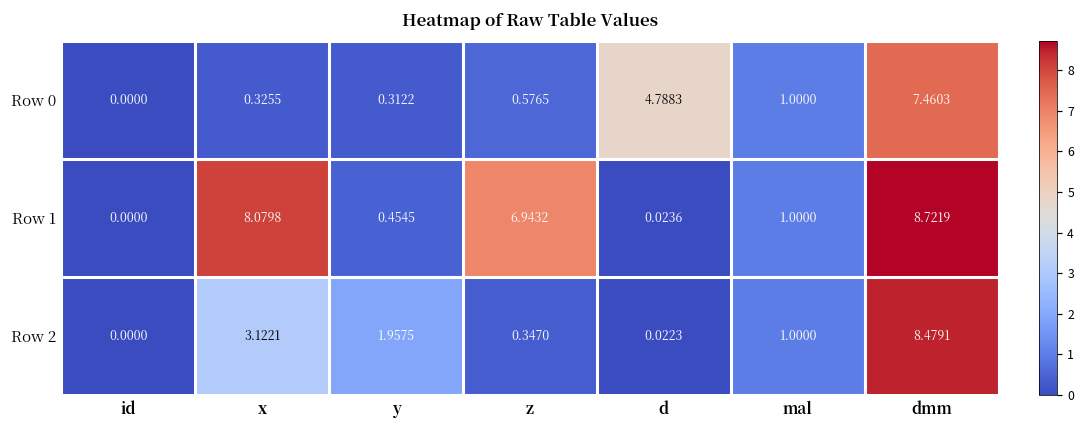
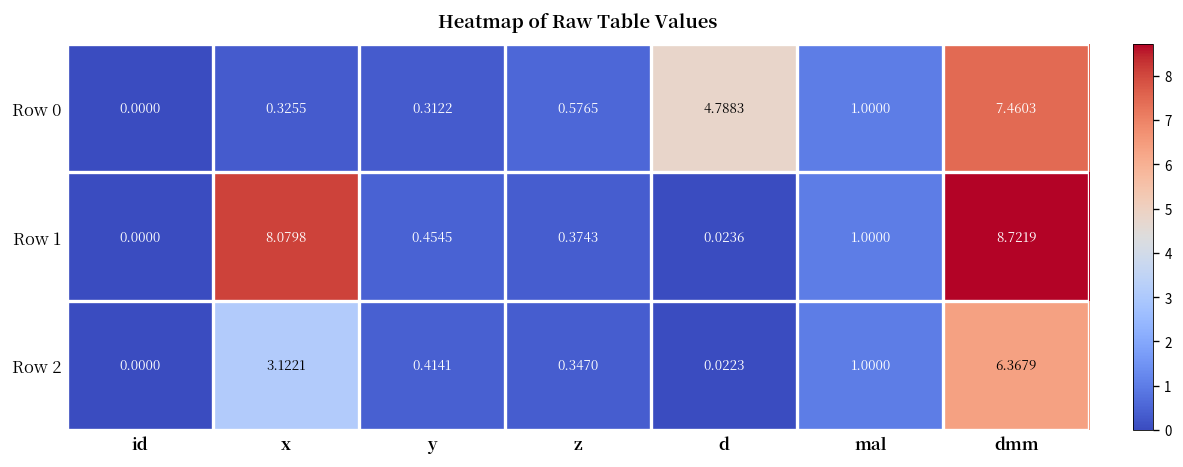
Row 1, z: 6.9432 -> 0.3743
Row 2, y: 1.9575 -> 0.4141
Row 2, dmm: 8.4791 -> 6.3679
